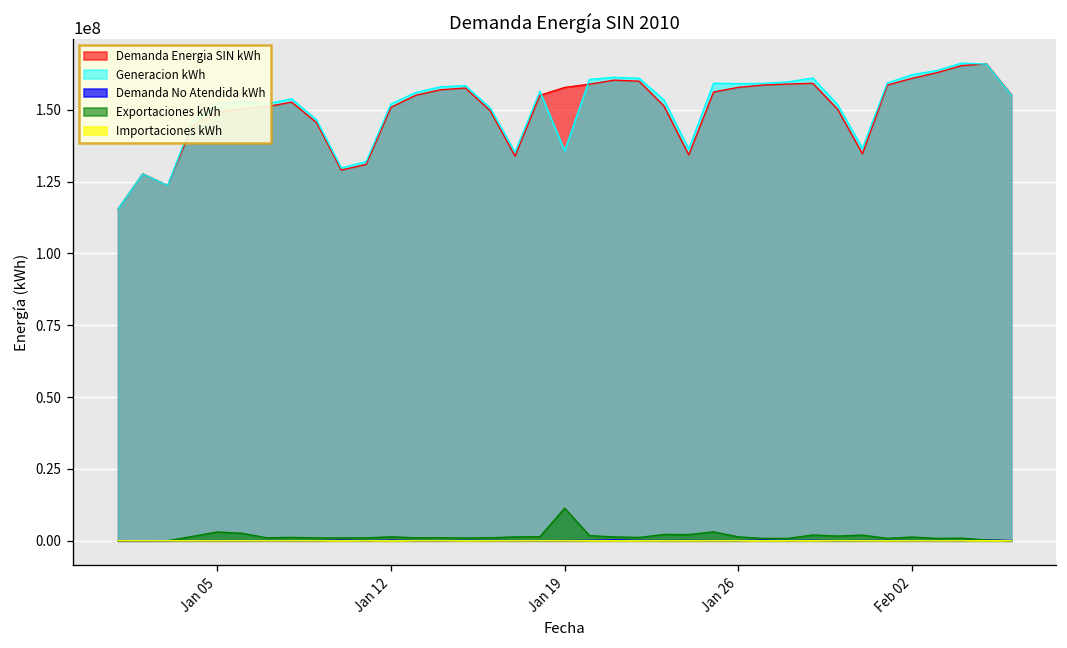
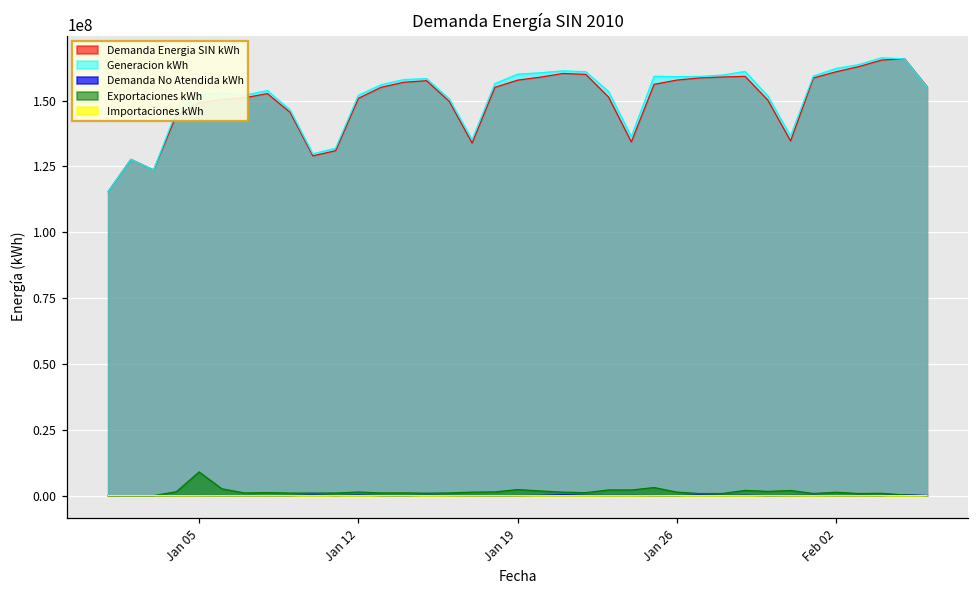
Exportaciones kWh, Jan 05: 3000000 -> 9000000
Generacion kWh, Jan 19: 136000000 -> 160000000
Exportaciones kWh, Jan 19: 11000000 -> 2000000
